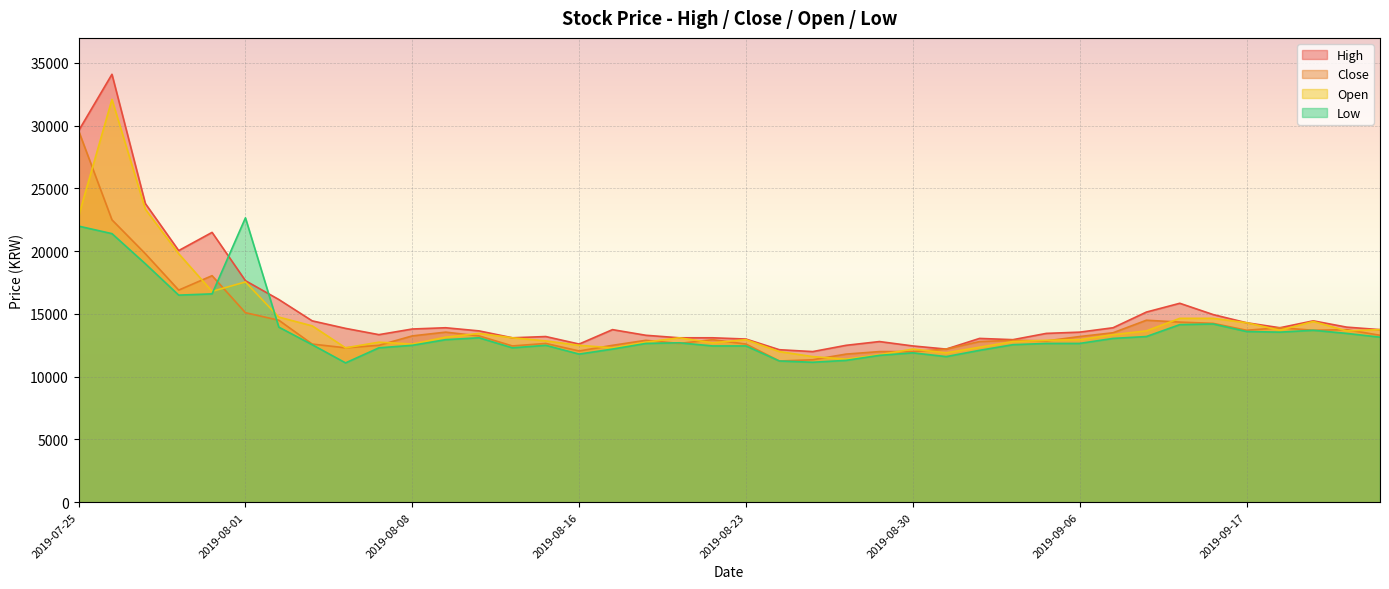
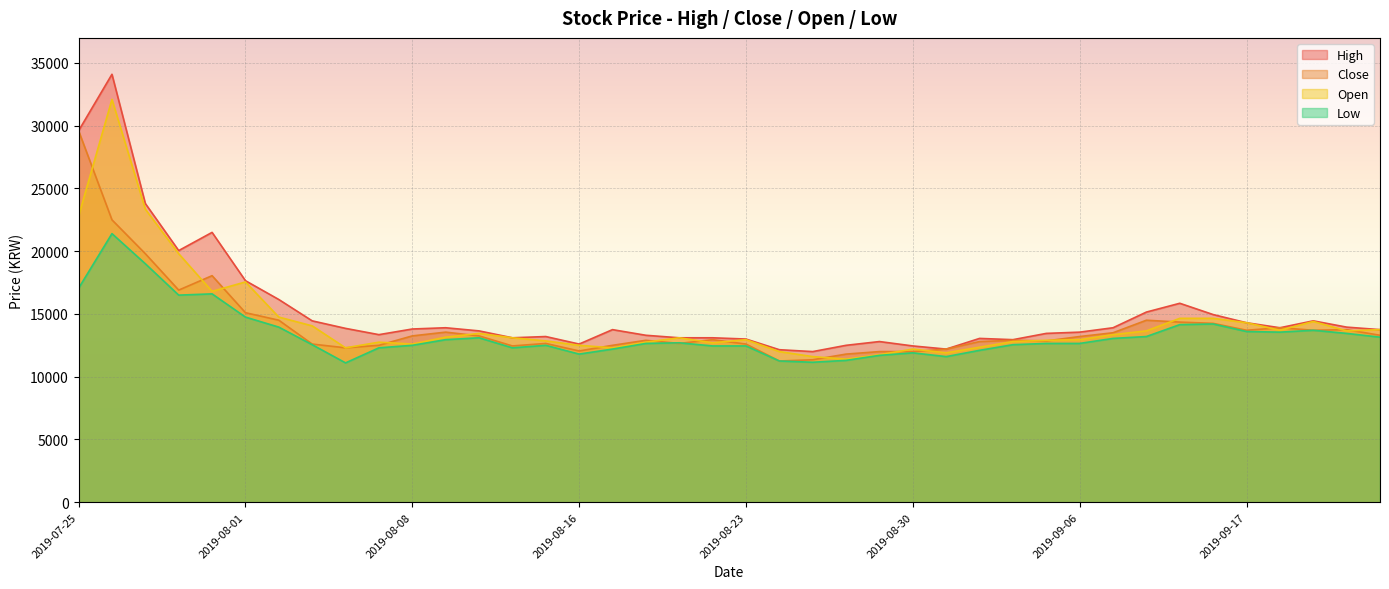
Low, 2019-07-25: 22000 -> 17100
Low, 2019-08-01: 22700 -> 14800
